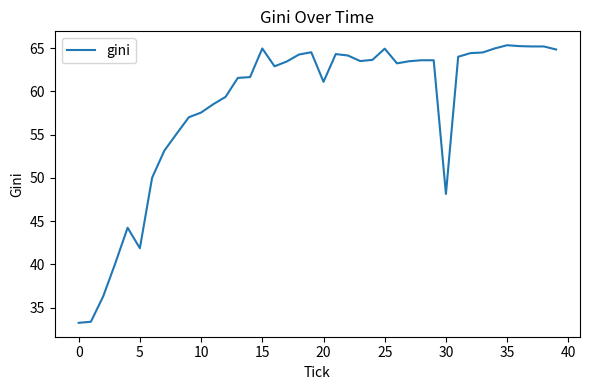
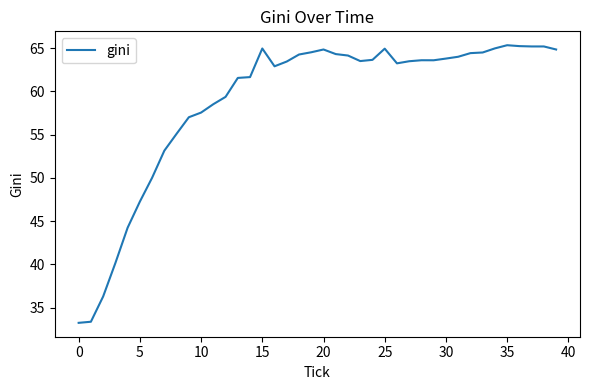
5: 42 -> 47
20: 61 -> 65
30: 48 -> 64
